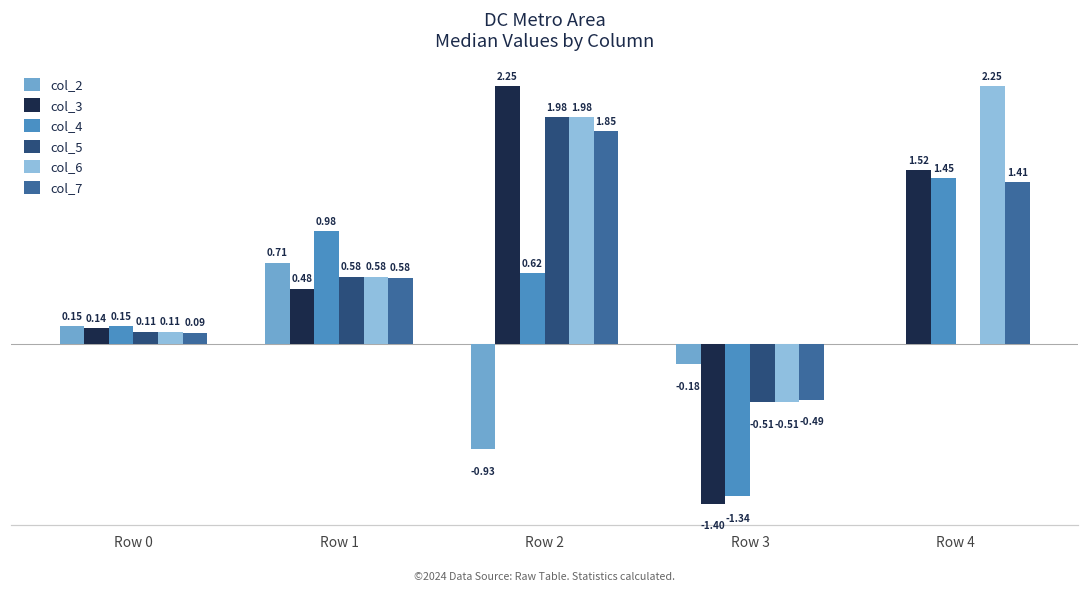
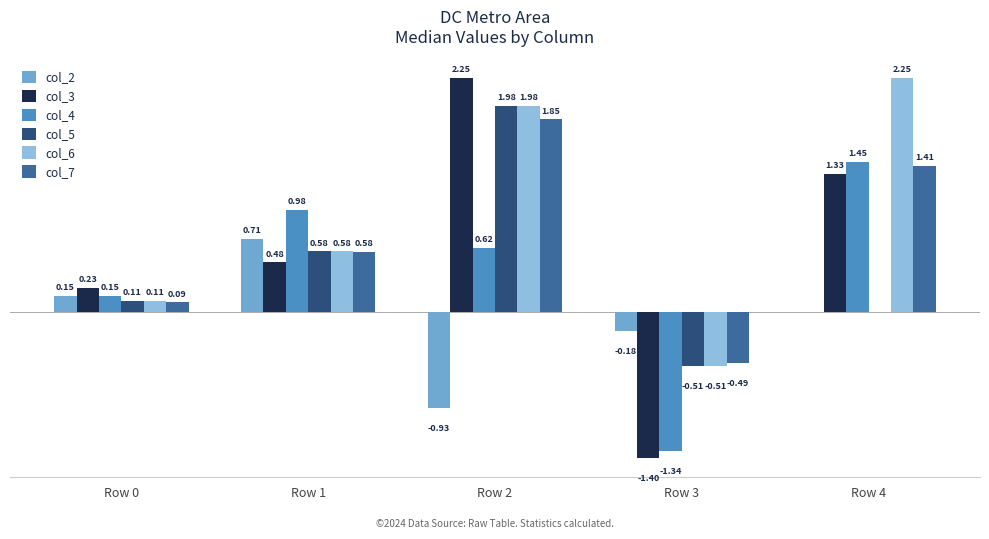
col_3, Row 0: 0.14 -> 0.23
col_3, Row 4: 1.52 -> 1.33
